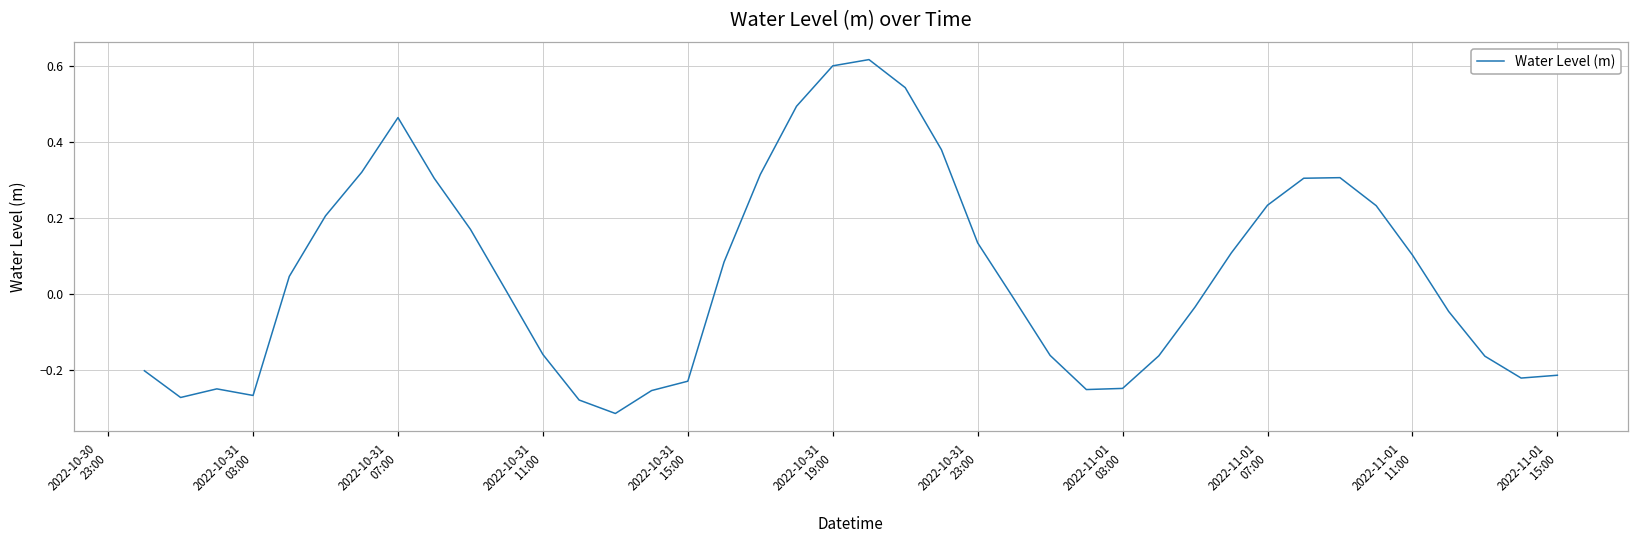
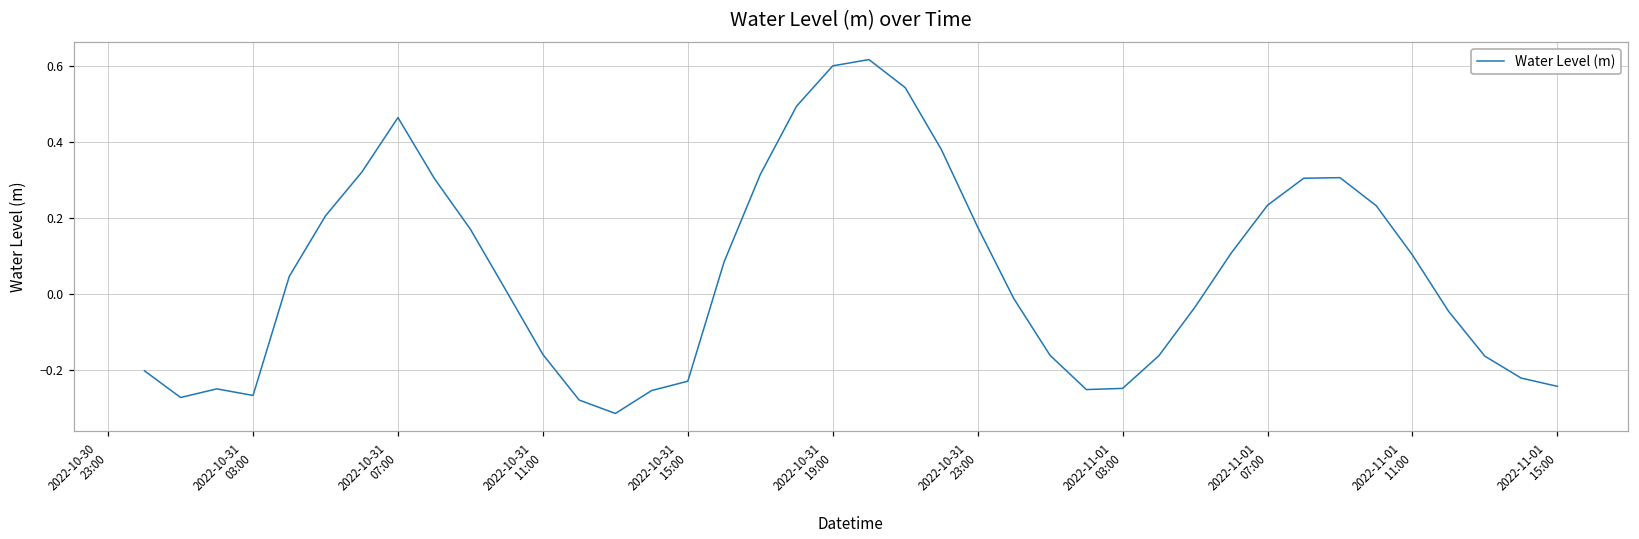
2022-10-31 23:00: 0.13 -> 0.18
2022-11-01 15:00: -0.21 -> -0.24
